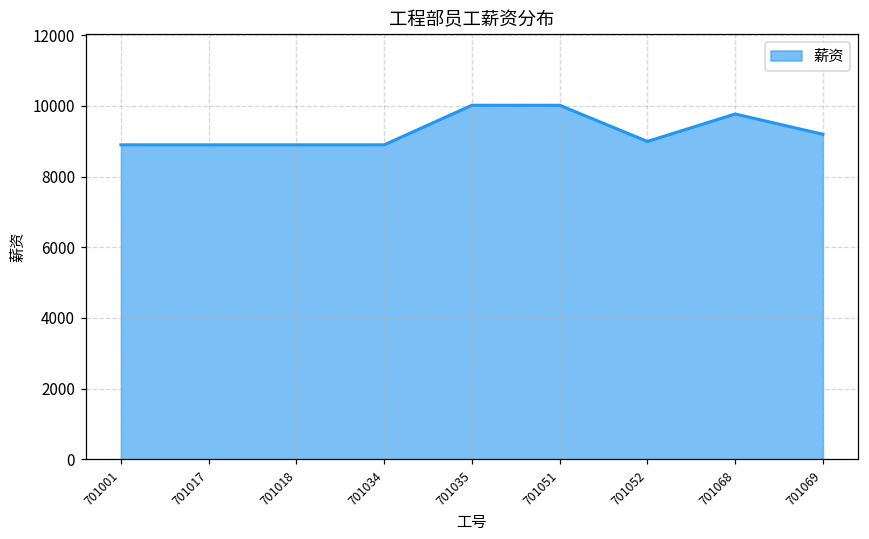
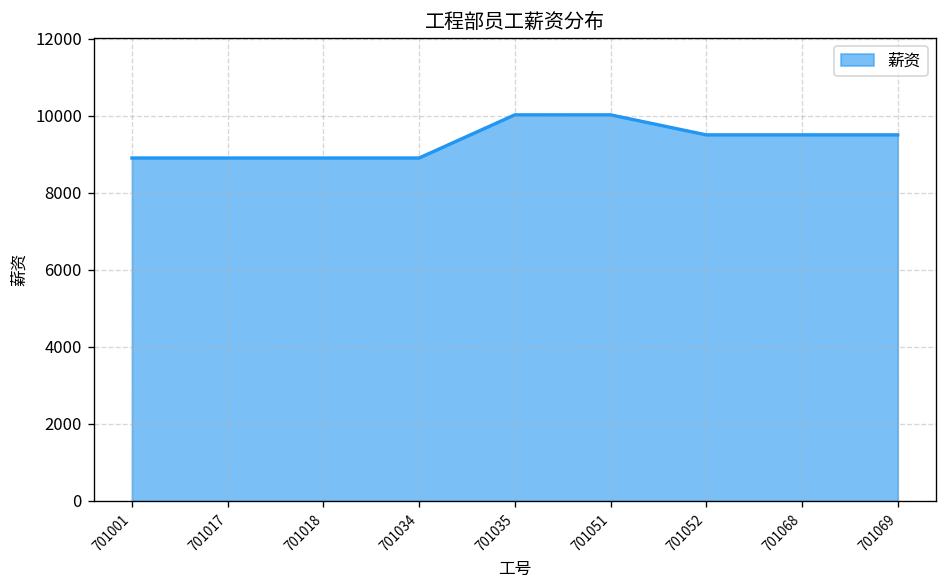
701052: 9000 -> 9500
701068: 9800 -> 9500
701069: 9200 -> 9500
